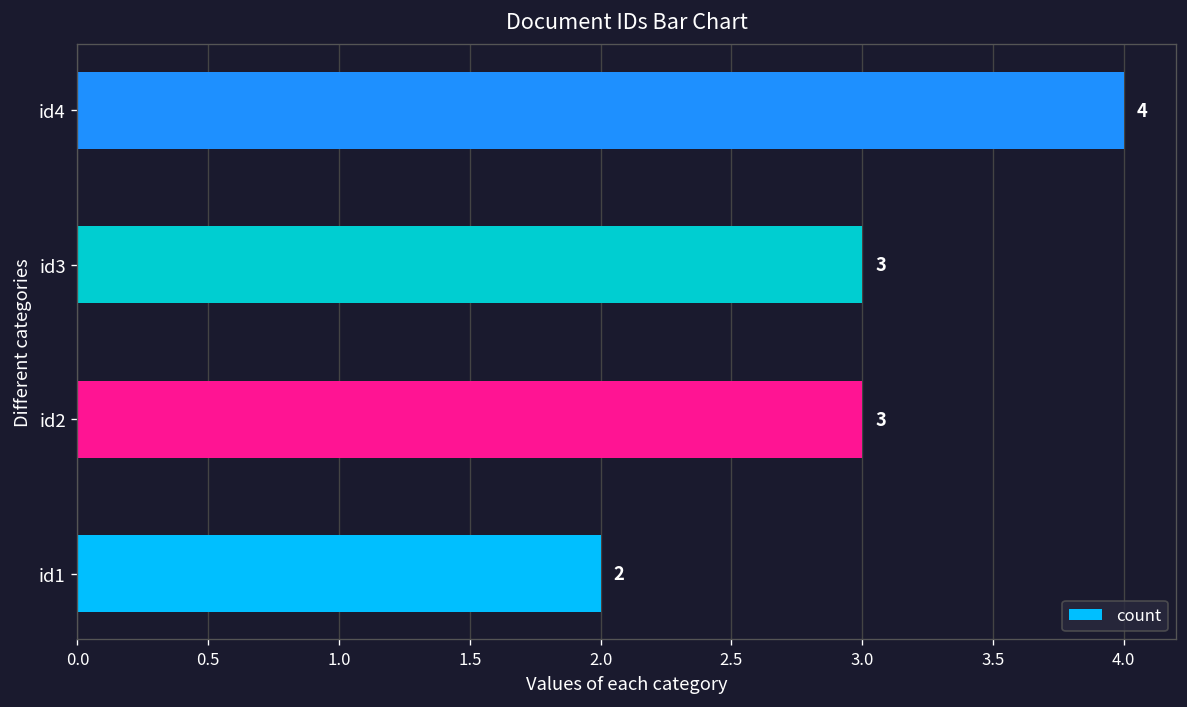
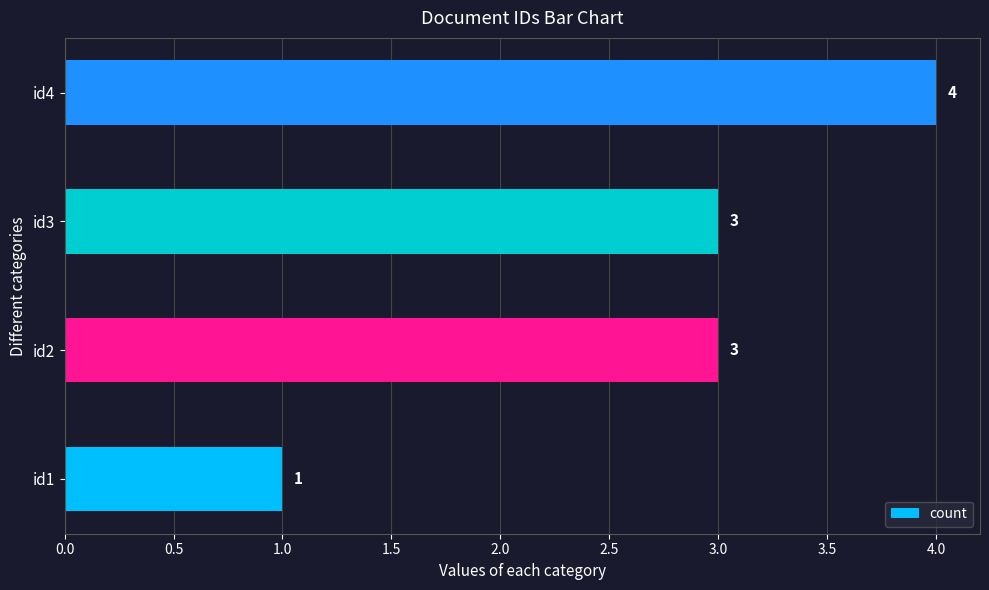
id1: 2 -> 1
